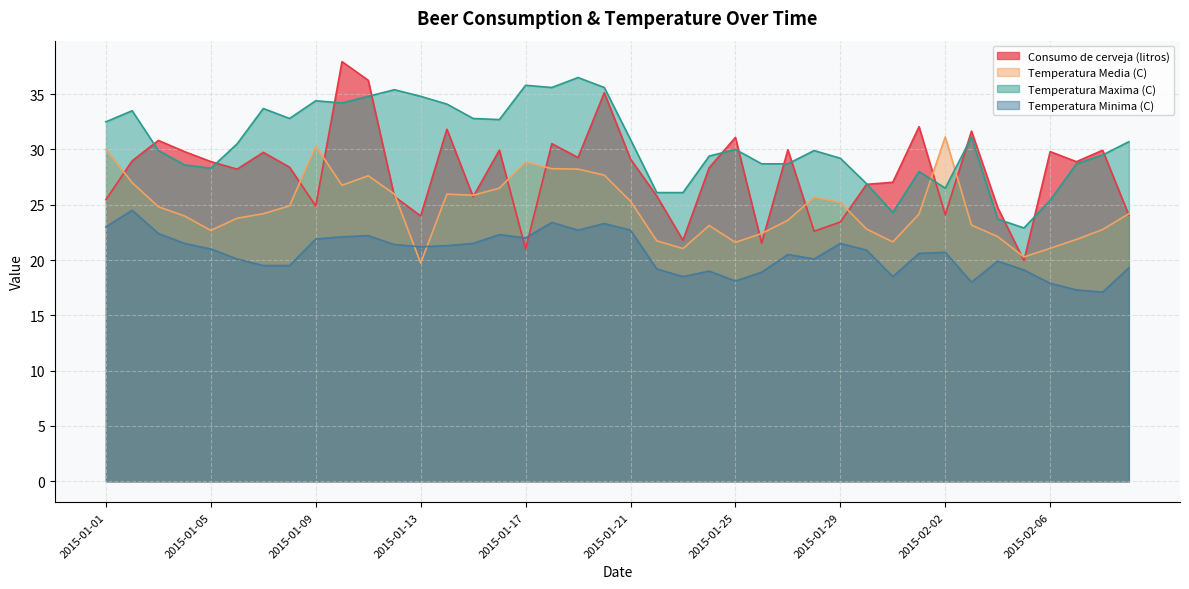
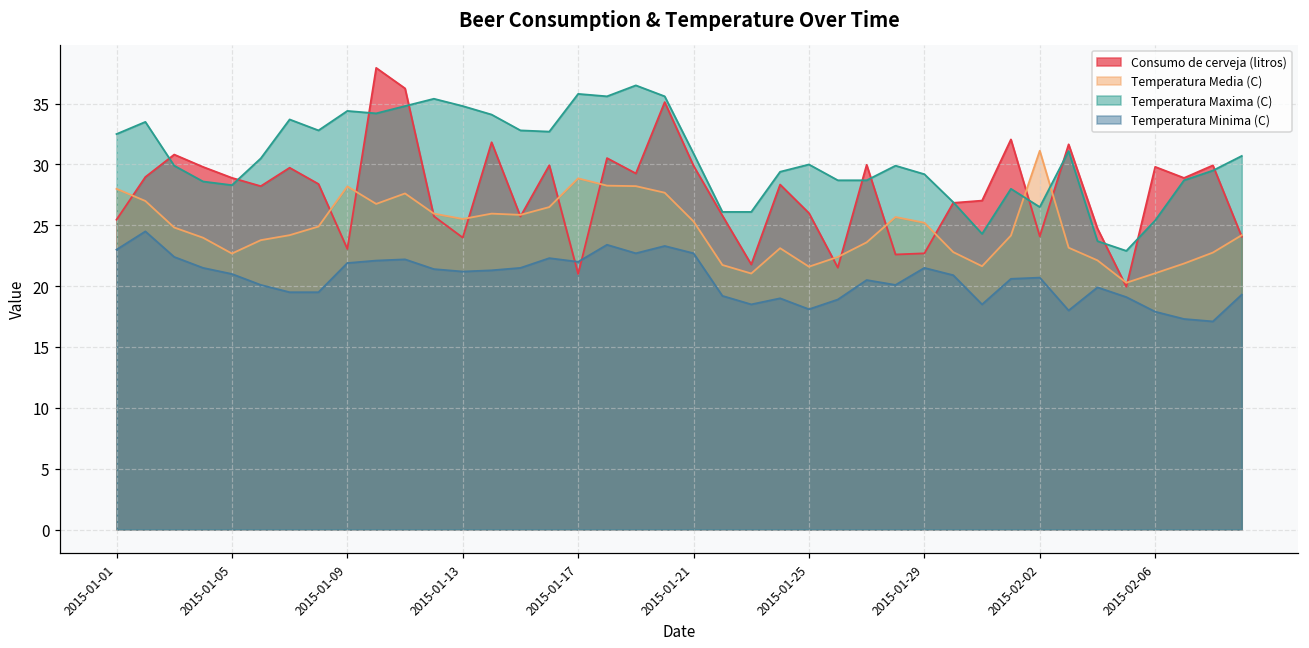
Temperatura Media (C), 2015-01-01: 30 -> 28
Consumo de cerveja (litros), 2015-01-09: 24.9 -> 23.1
Temperatura Media (C), 2015-01-09: 30.3 -> 28.2
Temperatura Media (C), 2015-01-13: 19.7 -> 25.5
Consumo de cerveja (litros), 2015-01-21: 29.1 -> 29.9
Consumo de cerveja (litros), 2015-01-25: 31.1 -> 26.0
Consumo de cerveja (litros), 2015-01-29: 23.4 -> 22.7
